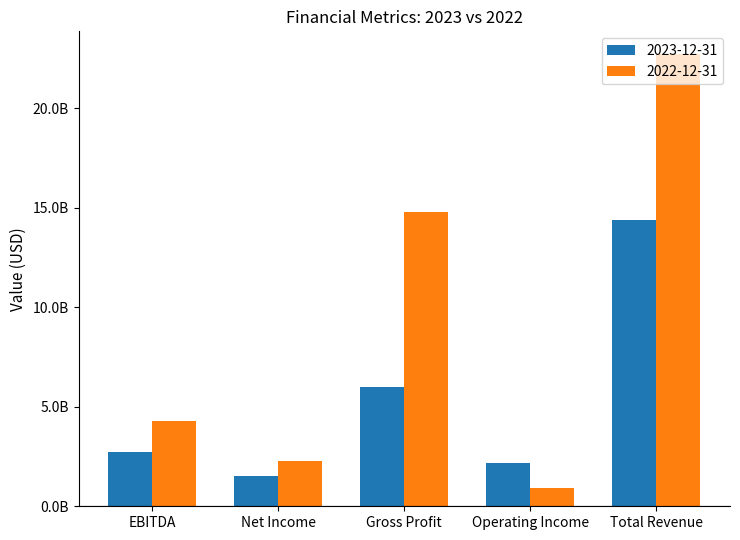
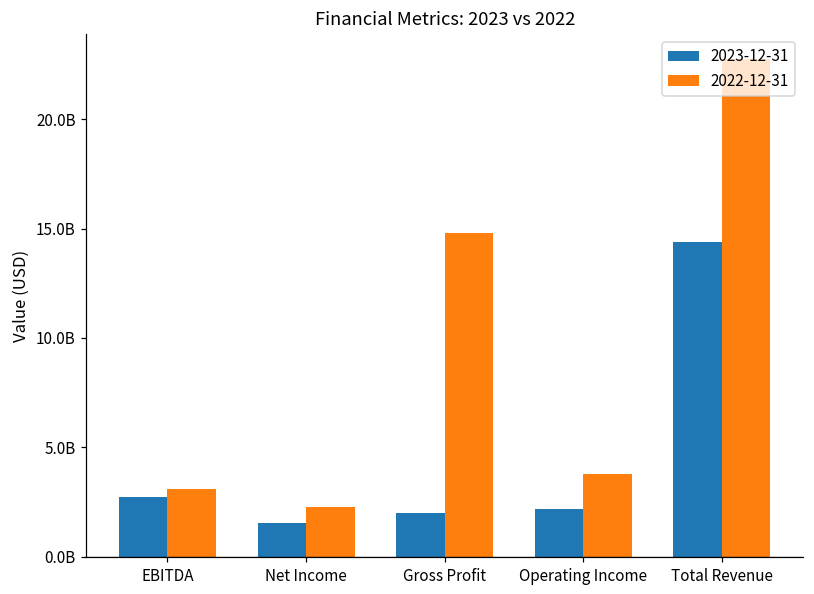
2022-12-31, EBITDA: 4300000000 -> 3100000000
2023-12-31, Gross Profit: 6000000000 -> 2000000000
2022-12-31, Operating Income: 900000000 -> 3800000000
